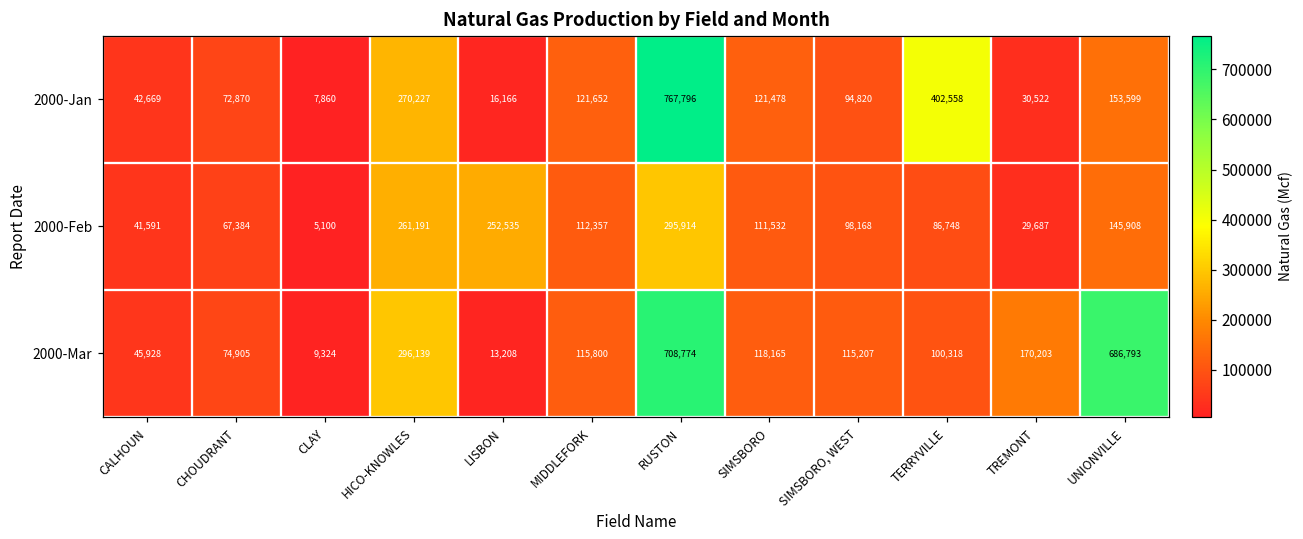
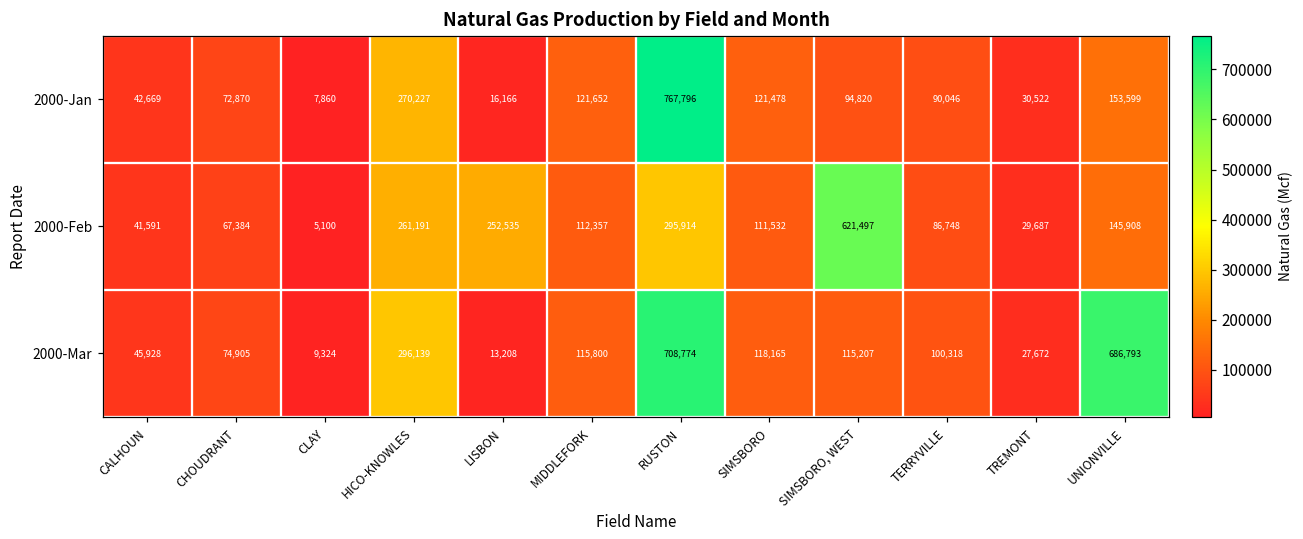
2000-Jan, TERRYVILLE: 402,558 -> 90,046
2000-Feb, SIMSBORO, WEST: 98,168 -> 621,497
2000-Mar, TREMONT: 170,203 -> 27,672
